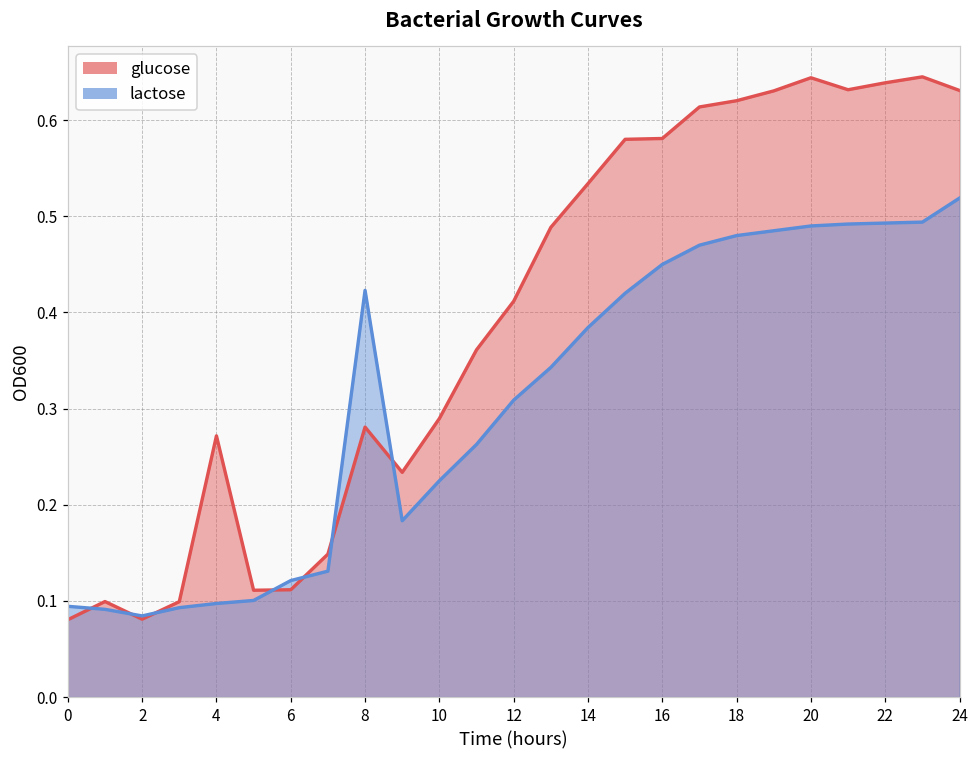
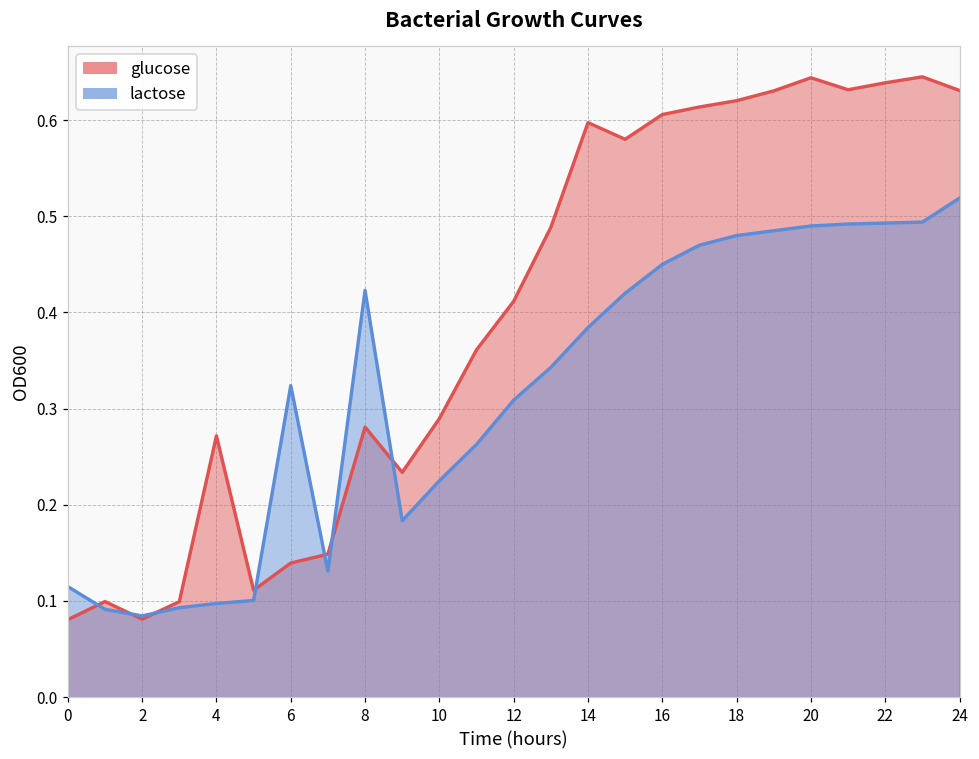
lactose, 0: 0.09 -> 0.11
glucose, 6: 0.11 -> 0.14
lactose, 6: 0.12 -> 0.32
glucose, 14: 0.53 -> 0.60
glucose, 16: 0.58 -> 0.61
